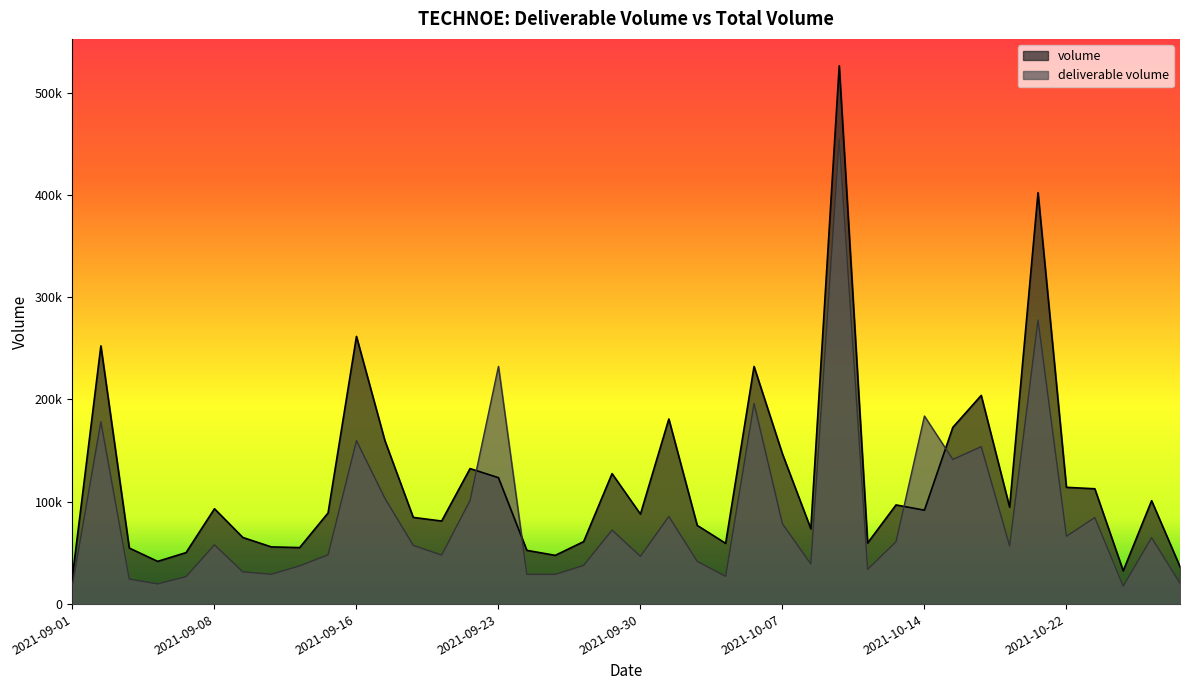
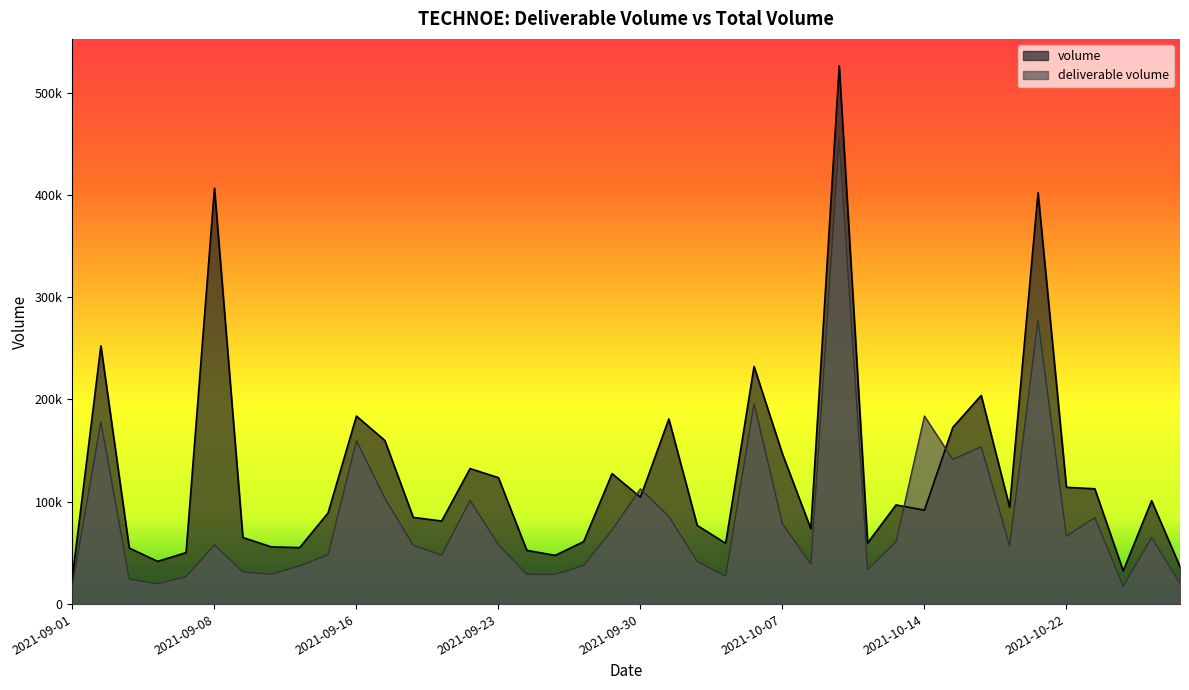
volume, 2021-09-08: 93000 -> 406000
volume, 2021-09-16: 262000 -> 184000
deliverable volume, 2021-09-23: 232000 -> 58000
volume, 2021-09-30: 88000 -> 104000
deliverable volume, 2021-09-30: 47000 -> 113000
